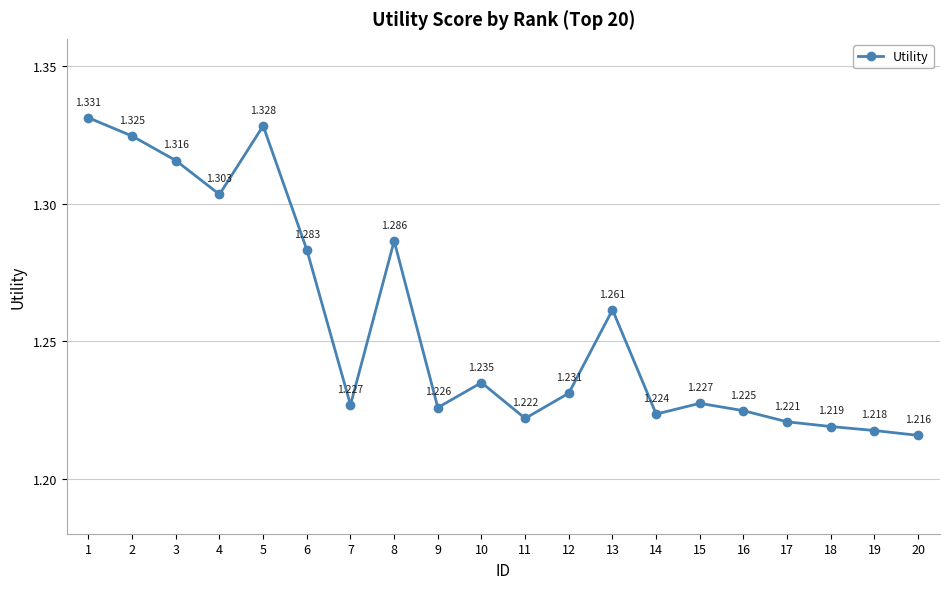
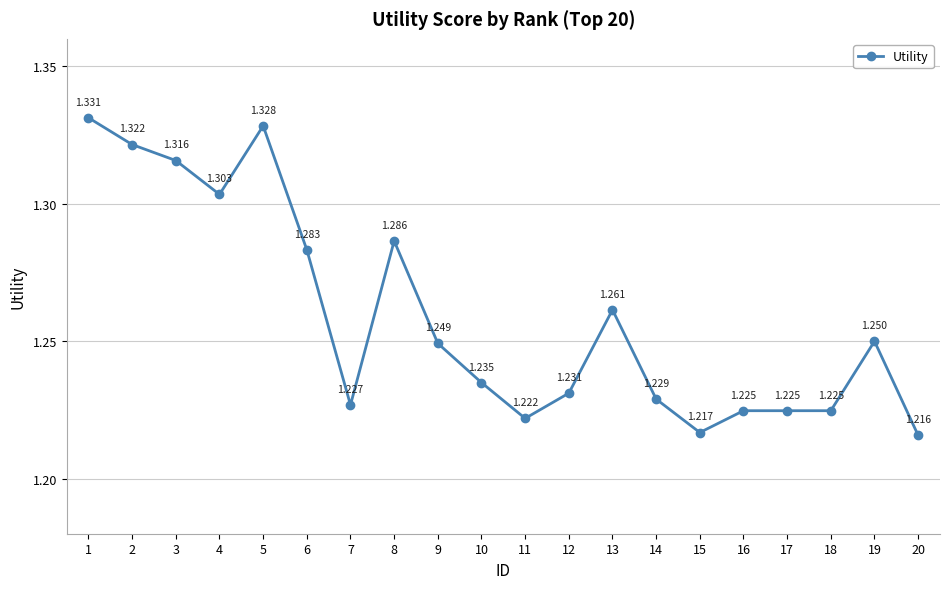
2: 1.325 -> 1.322
9: 1.226 -> 1.249
14: 1.224 -> 1.229
15: 1.227 -> 1.217
17: 1.221 -> 1.225
18: 1.219 -> 1.225
19: 1.218 -> 1.250
